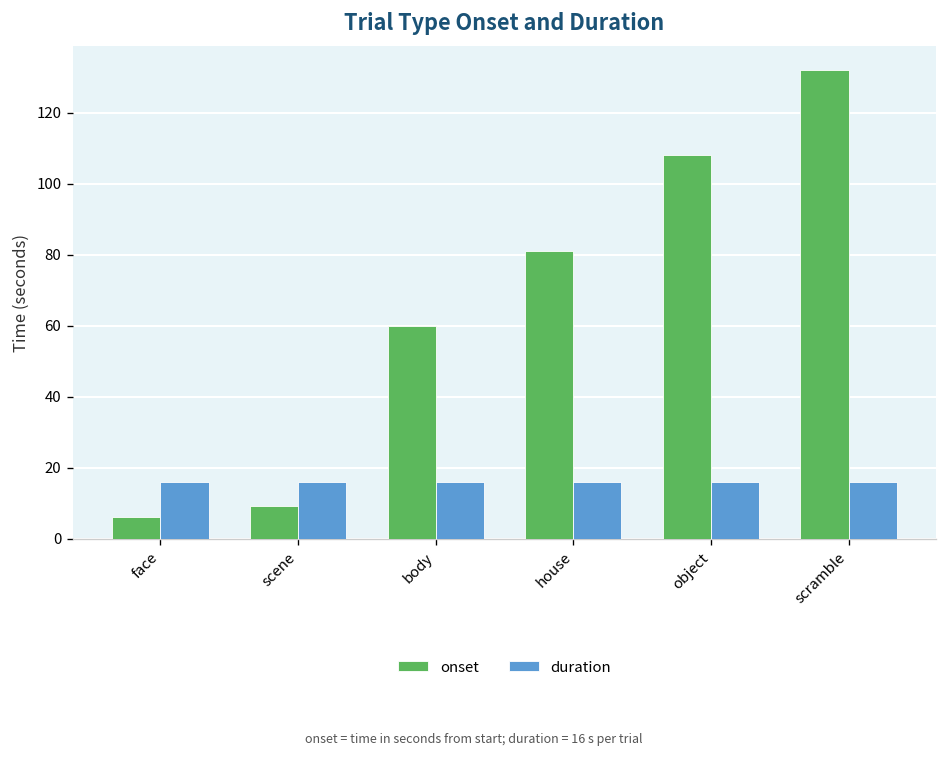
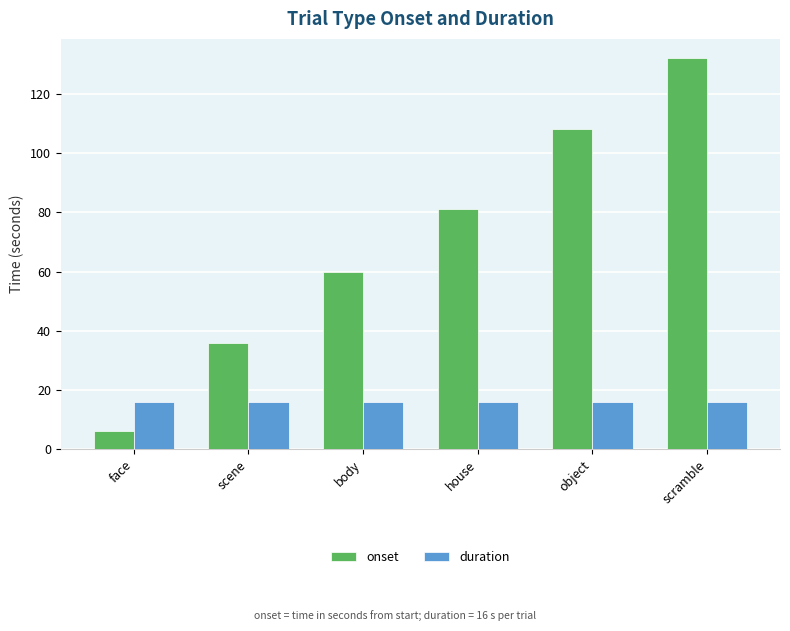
onset, scene: 9 -> 36
